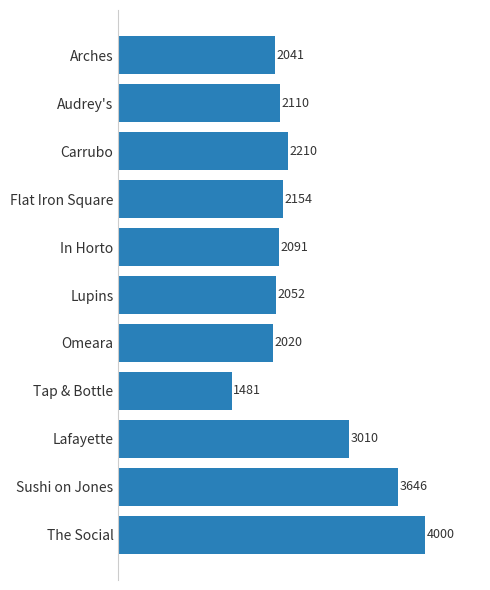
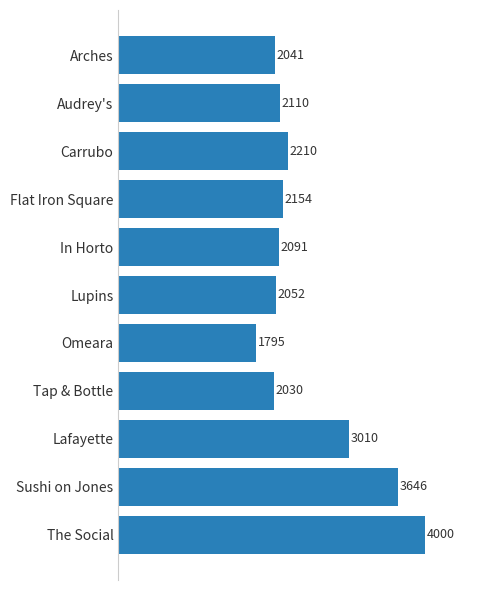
Omeara: 2020 -> 1795
Tap & Bottle: 1481 -> 2030
